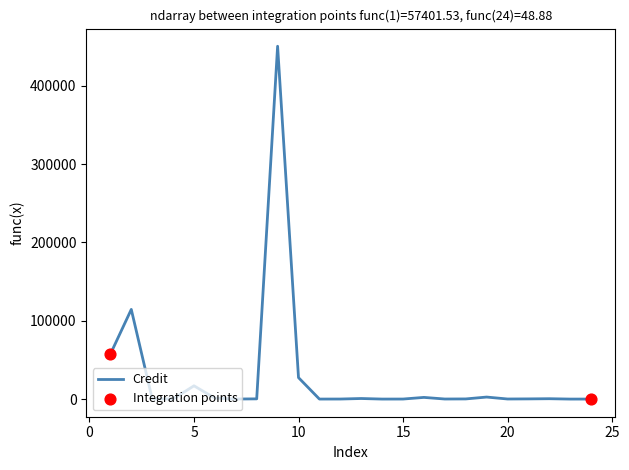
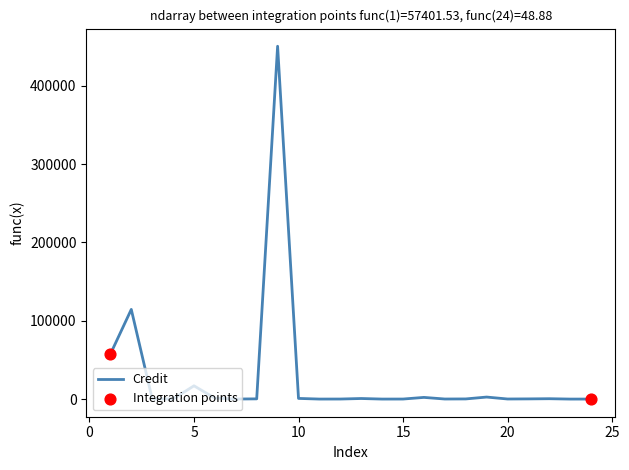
Credit, 10: 30000 -> 0
